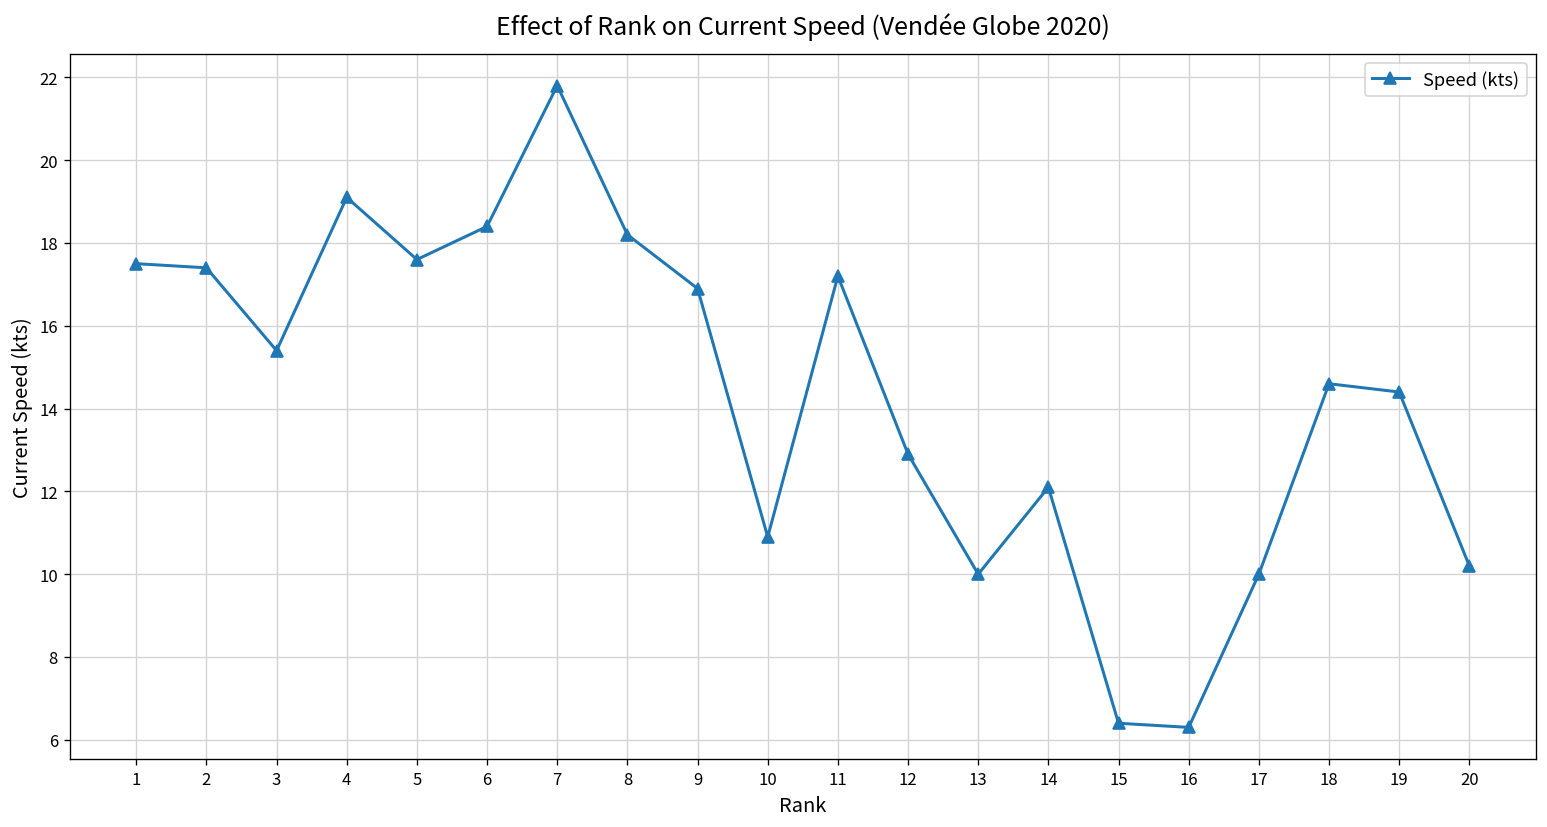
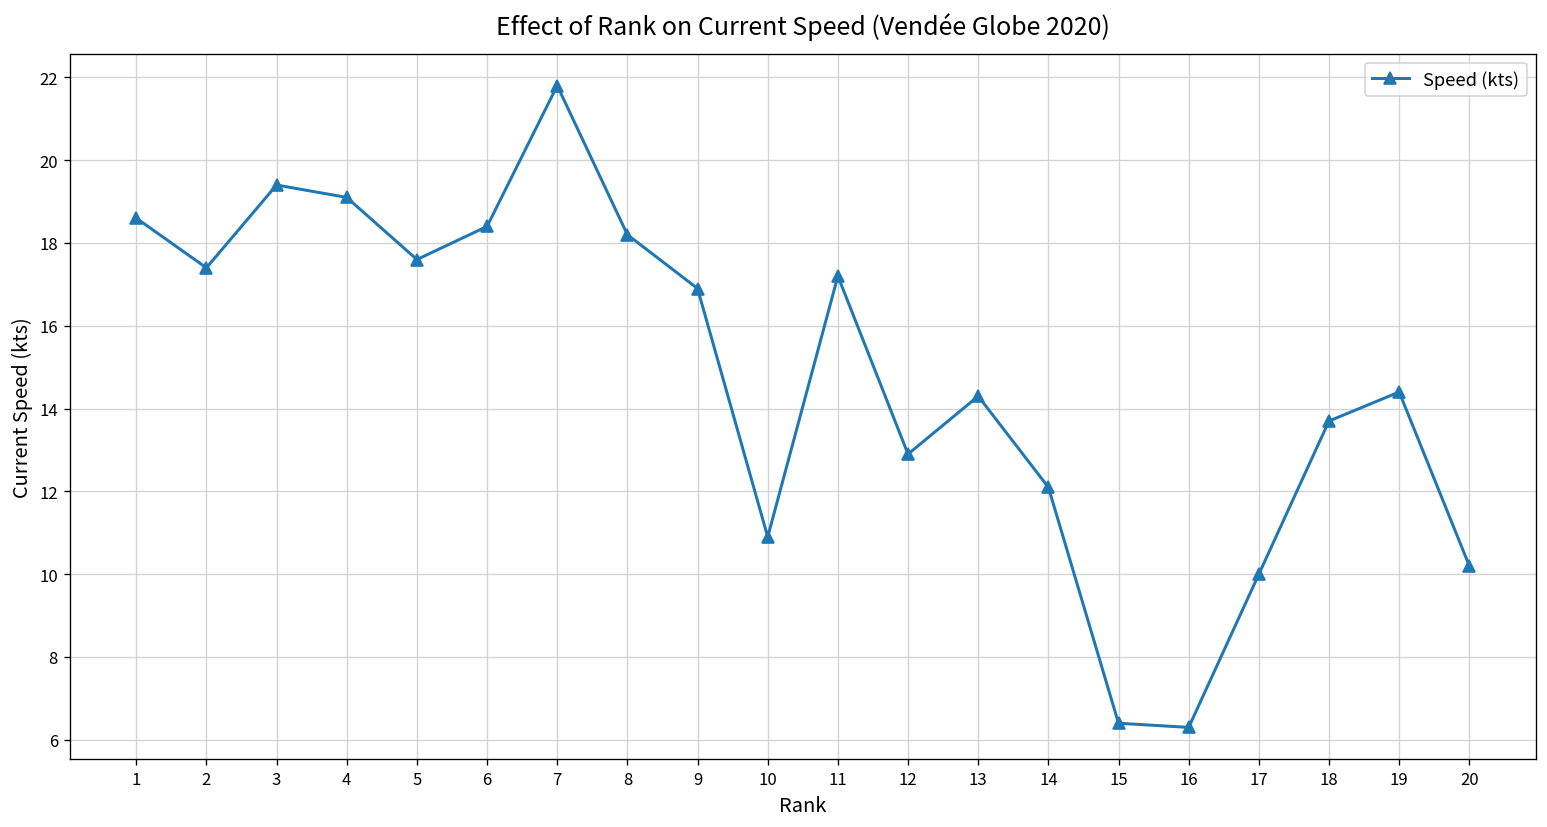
1: 17.5 -> 18.6
3: 15.4 -> 19.4
13: 10.0 -> 14.3
18: 14.6 -> 13.7
